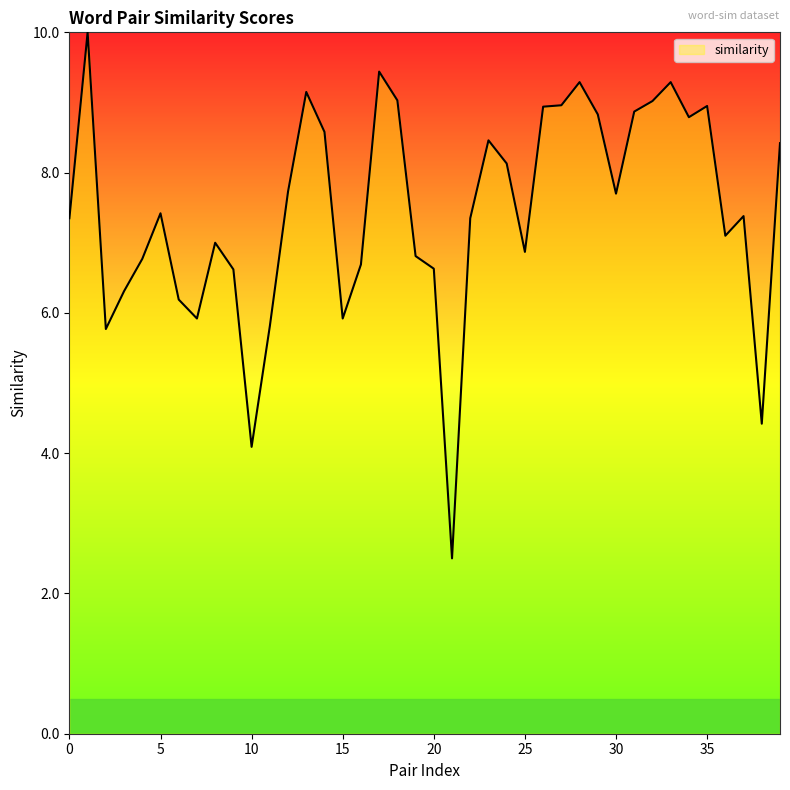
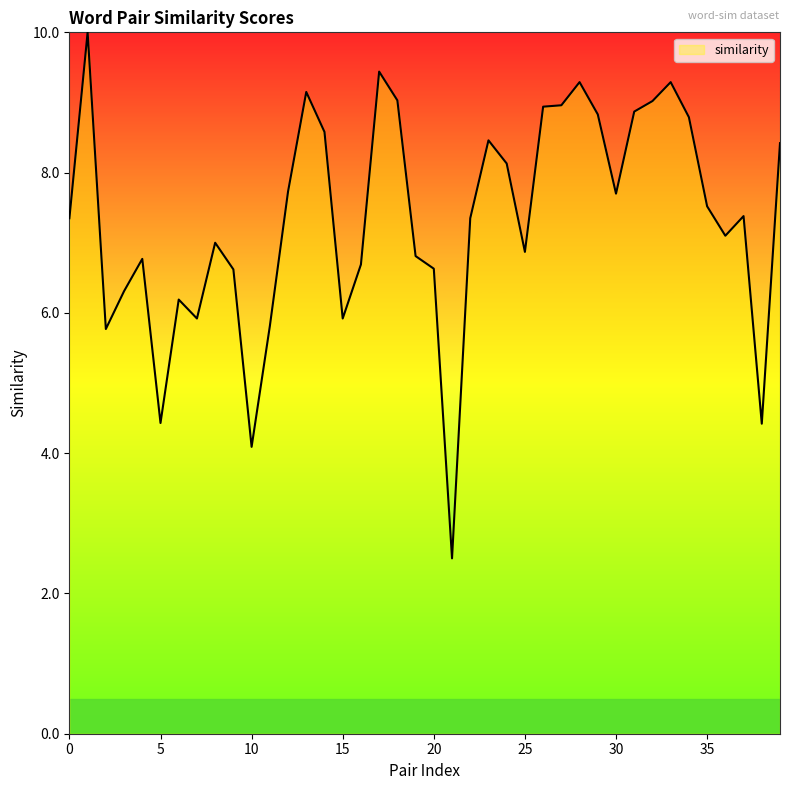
5: 7.4 -> 4.4
35: 9.0 -> 7.5
